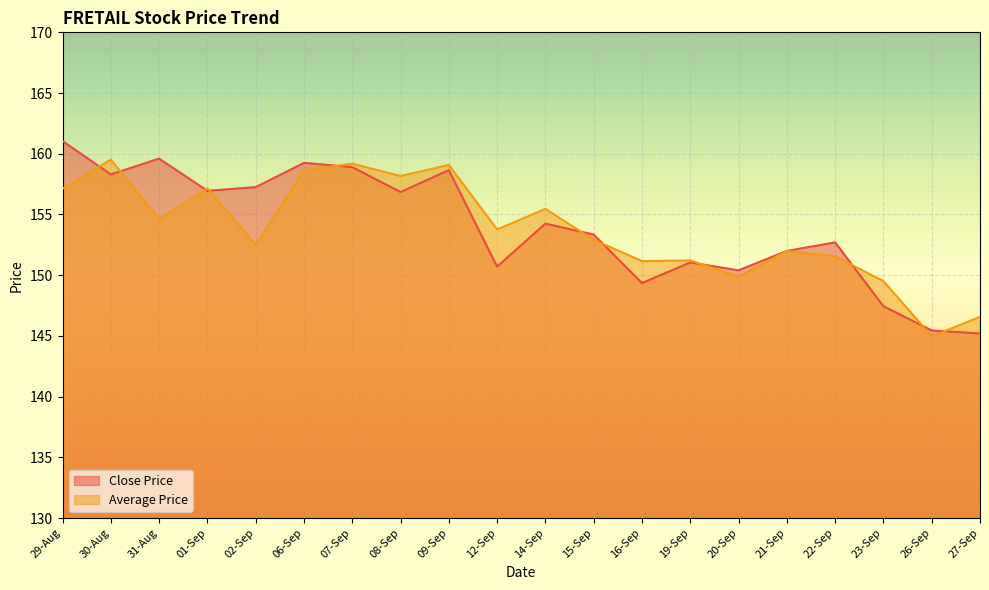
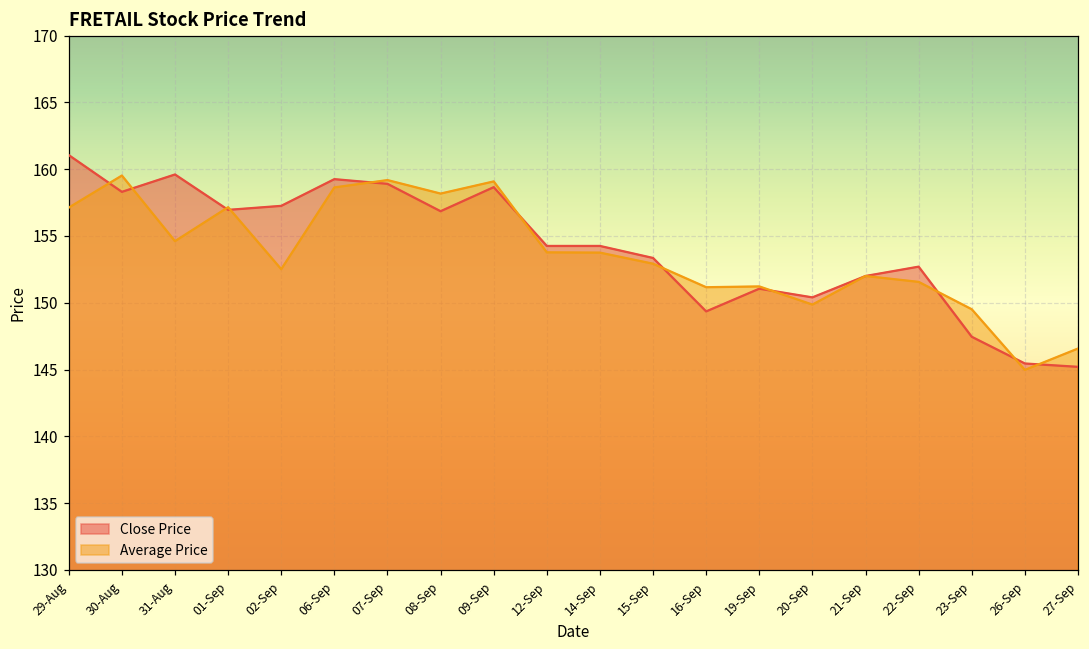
Close Price, 12-Sep: 150.7 -> 154.3
Average Price, 14-Sep: 155.5 -> 153.8
